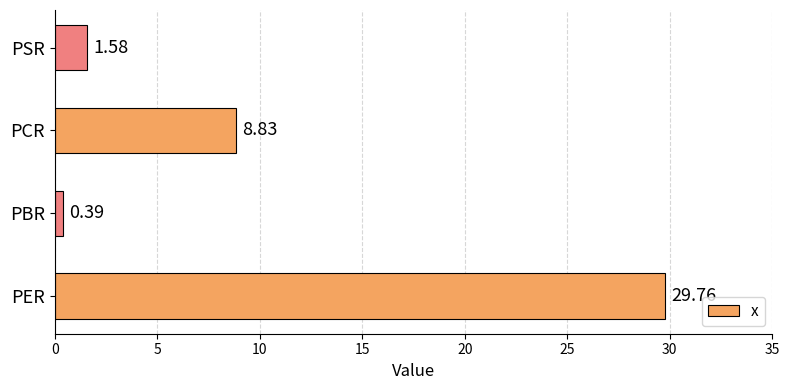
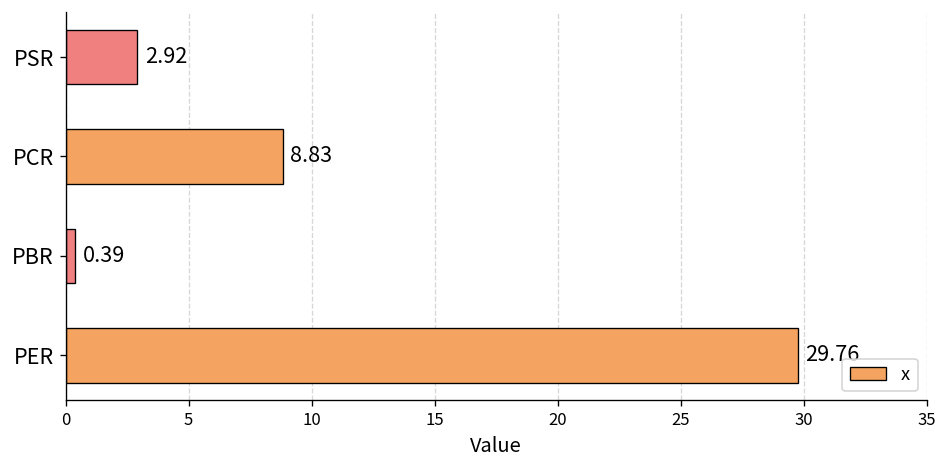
PSR: 1.58 -> 2.92
